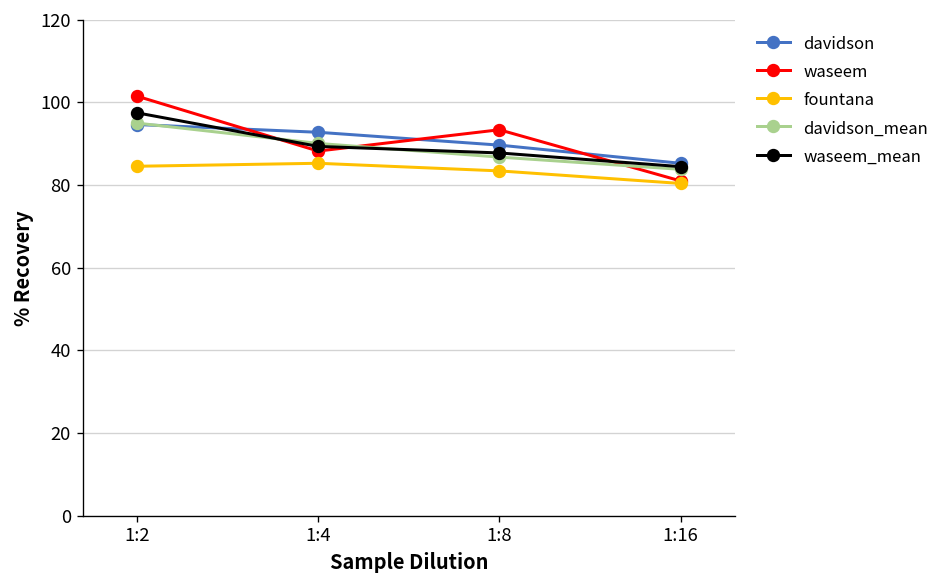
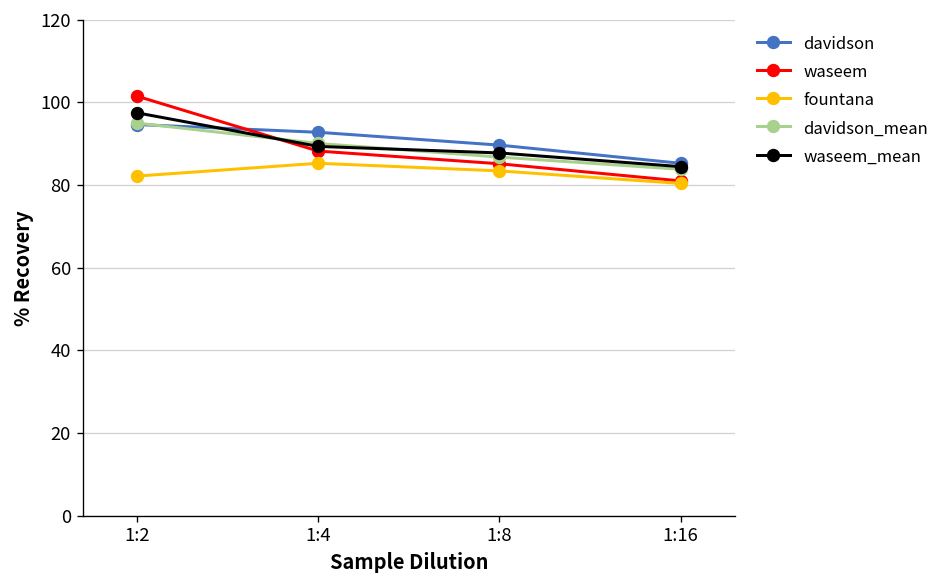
fountana, 1:2: 85 -> 82
waseem, 1:8: 93 -> 85
